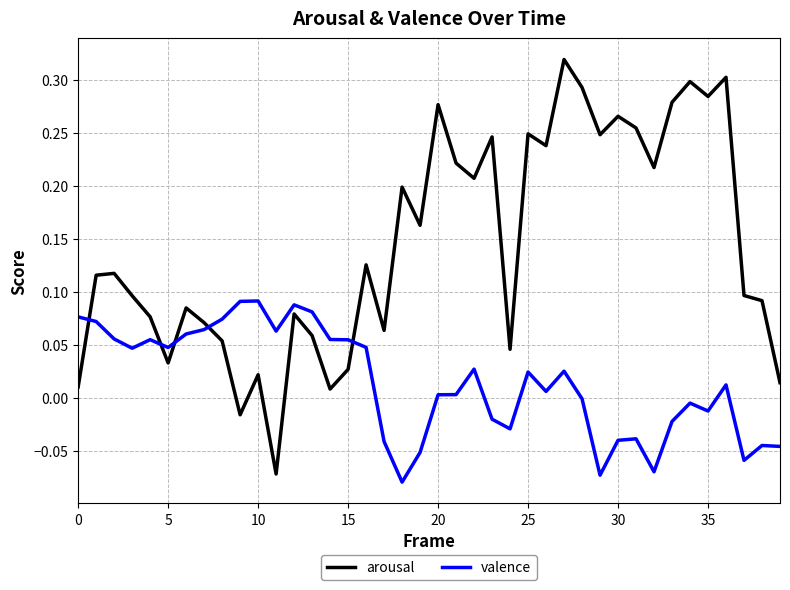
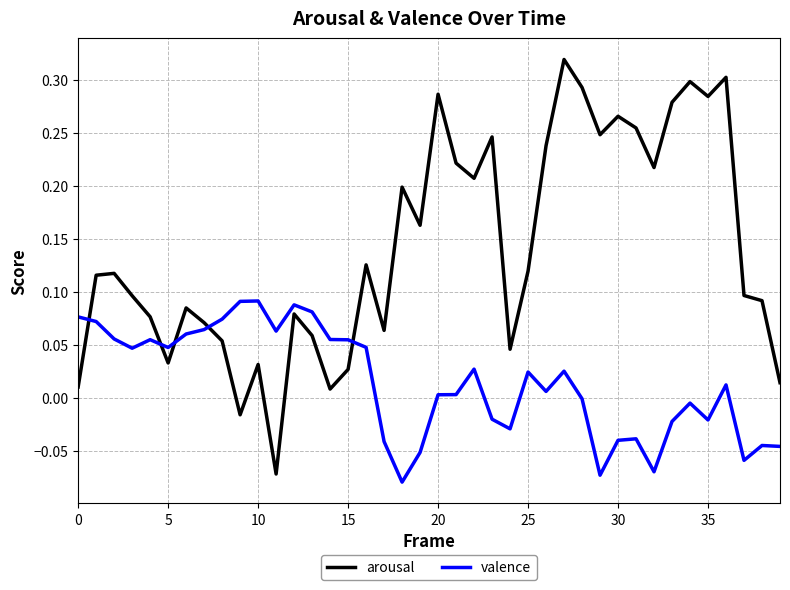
arousal, 10: 0.022 -> 0.032
arousal, 20: 0.276 -> 0.286
arousal, 25: 0.249 -> 0.120
valence, 35: -0.012 -> -0.021
